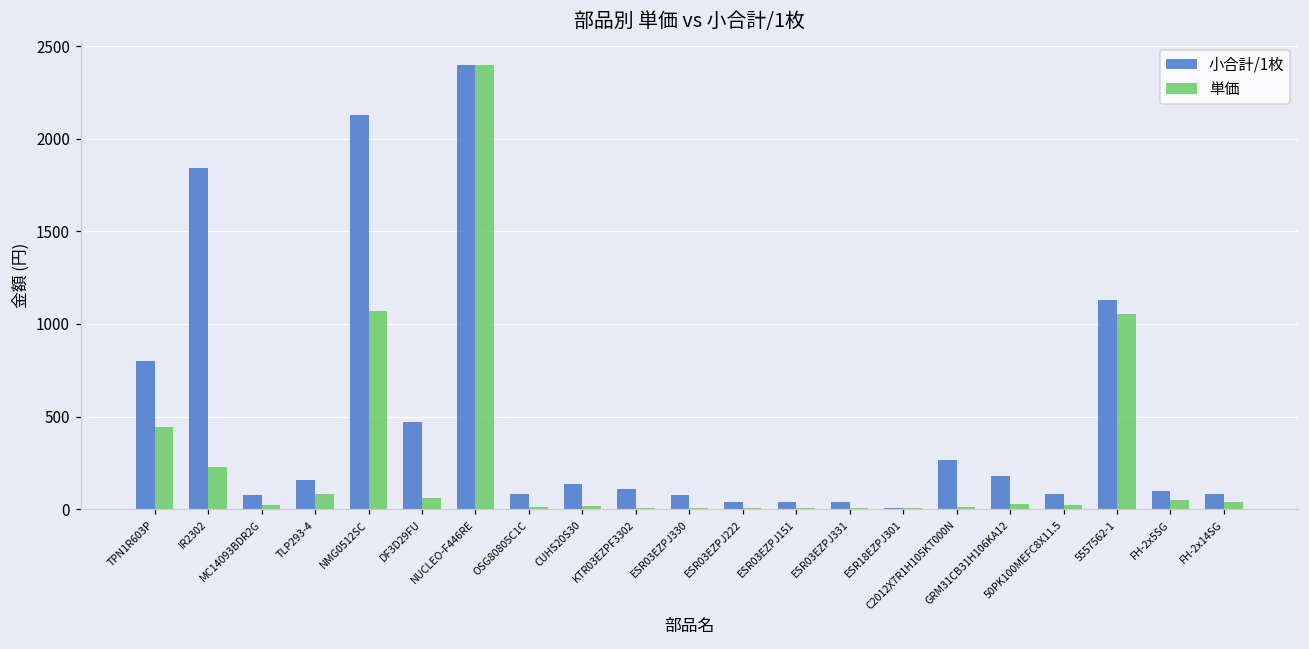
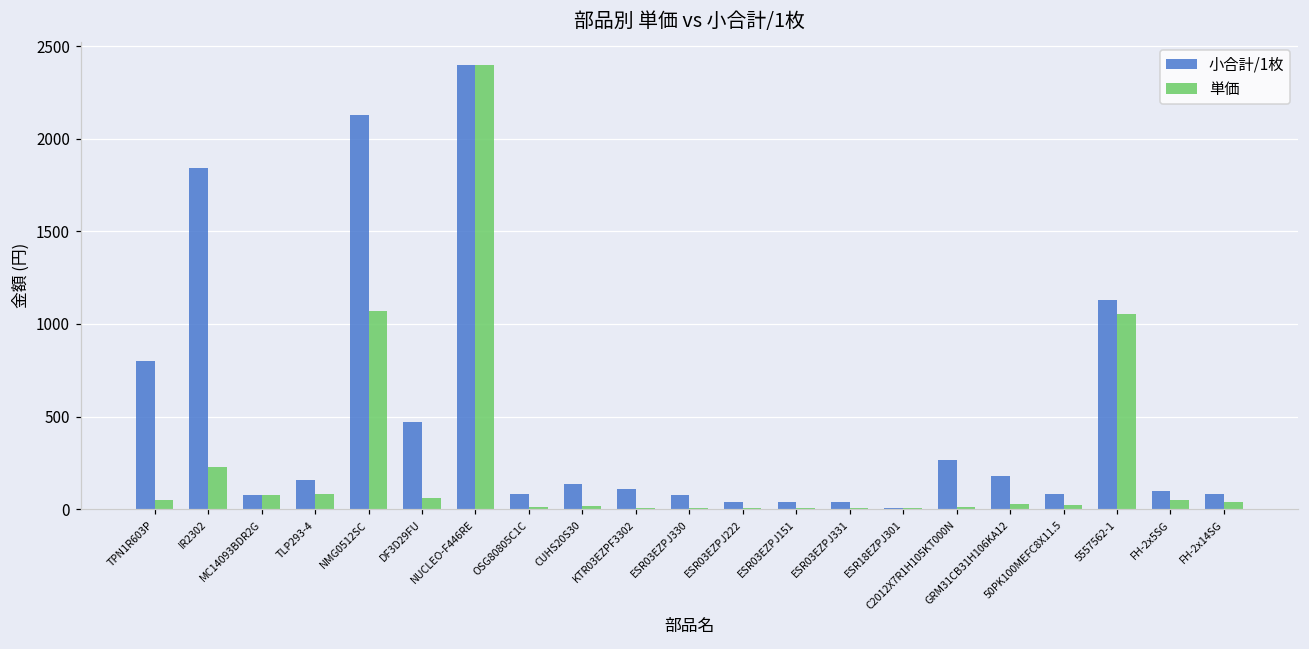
単価, TPN1R603P: 440 -> 50
単価, MC14093BDR2G: 30 -> 70
